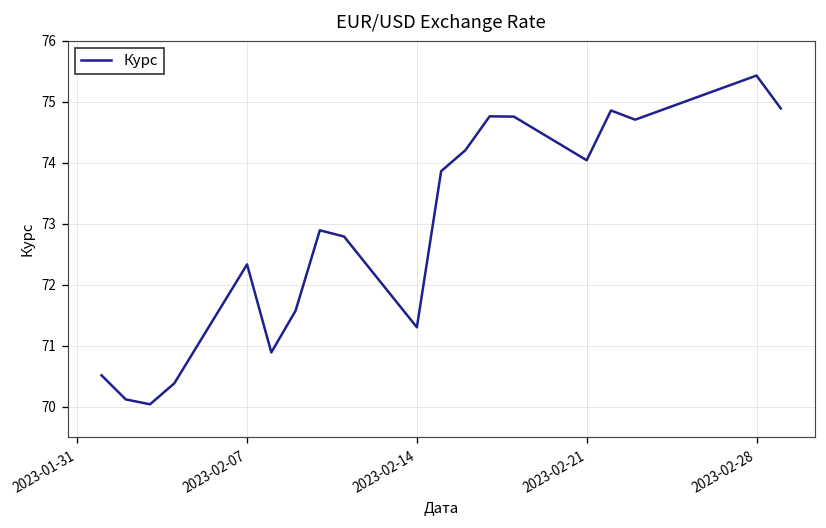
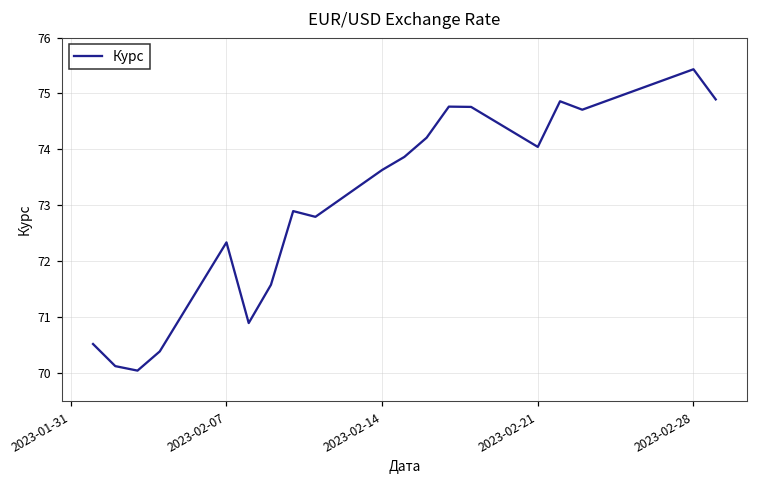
2023-02-14: 71.3 -> 73.6
